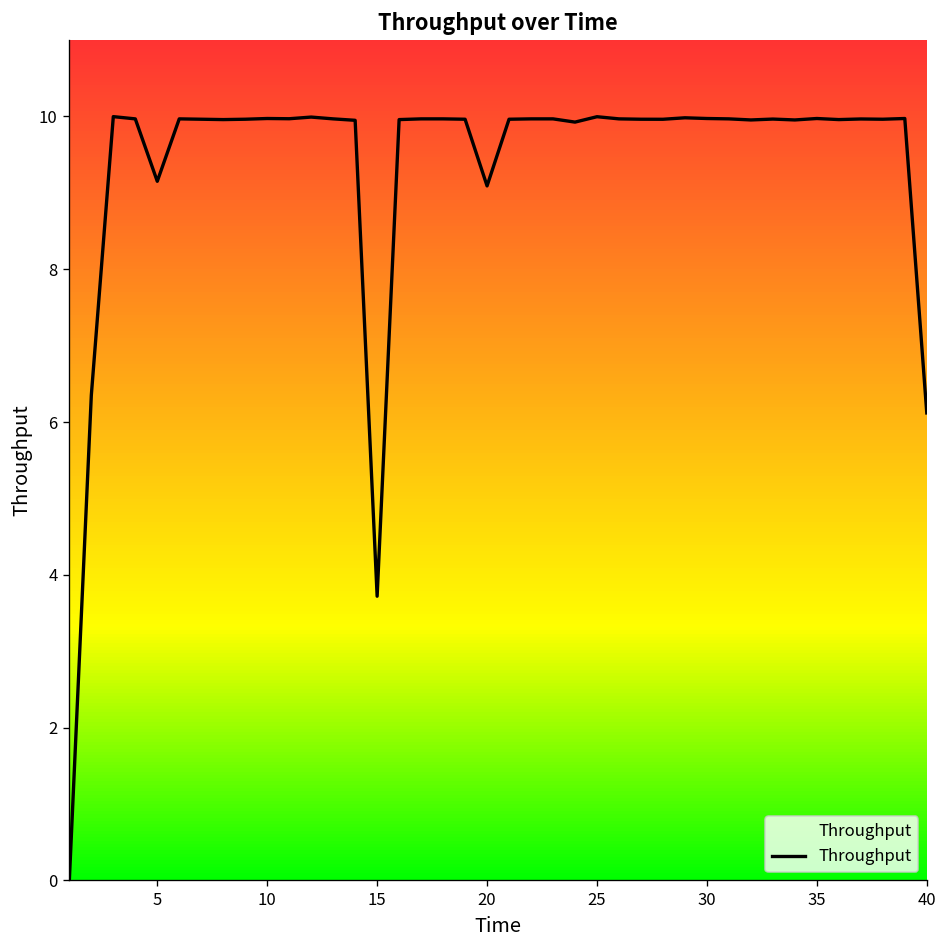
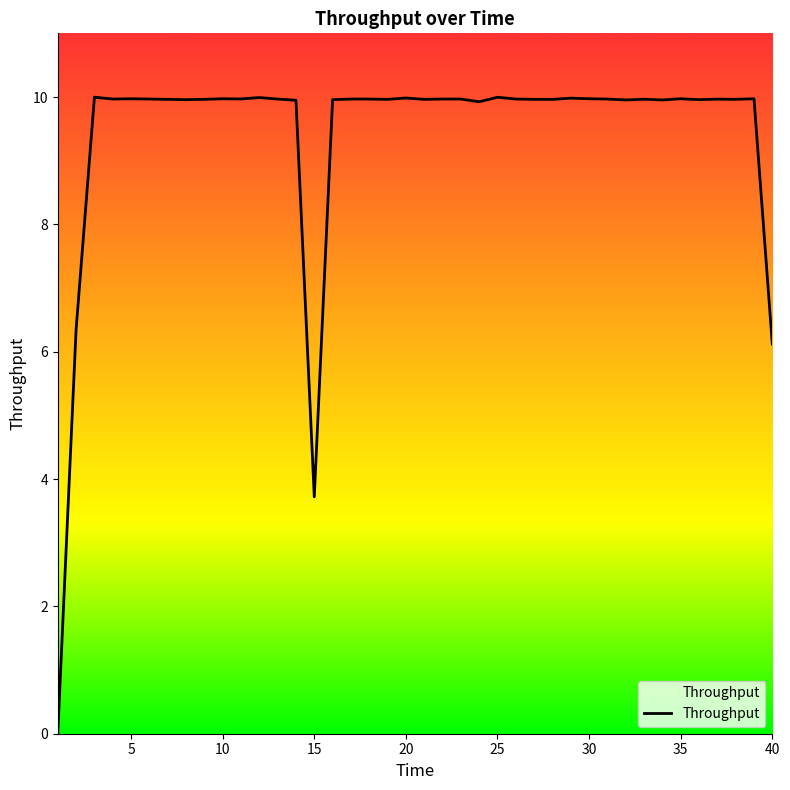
5: 9.2 -> 10.0
20: 9.1 -> 10.0
